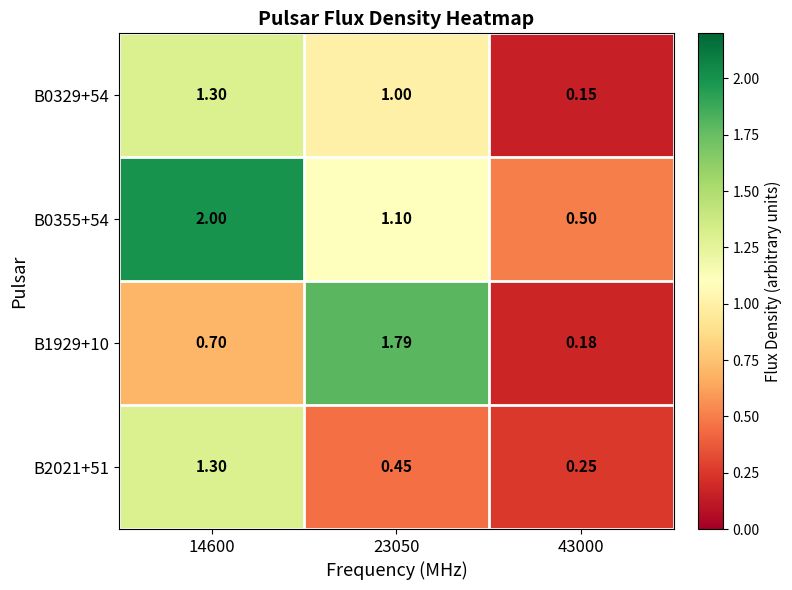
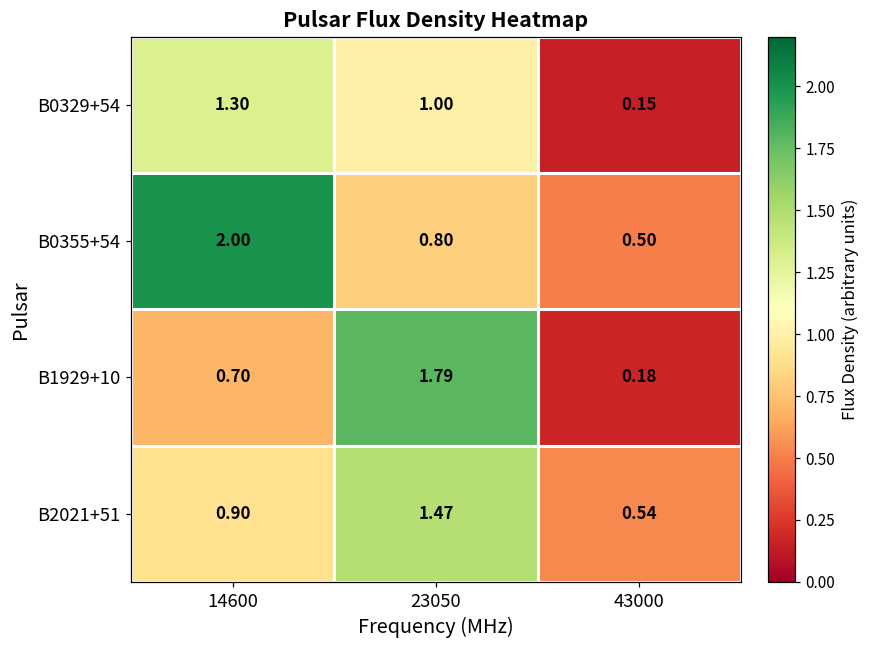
B0355+54, 23050: 1.10 -> 0.80
B2021+51, 14600: 1.30 -> 0.90
B2021+51, 23050: 0.45 -> 1.47
B2021+51, 43000: 0.25 -> 0.54
